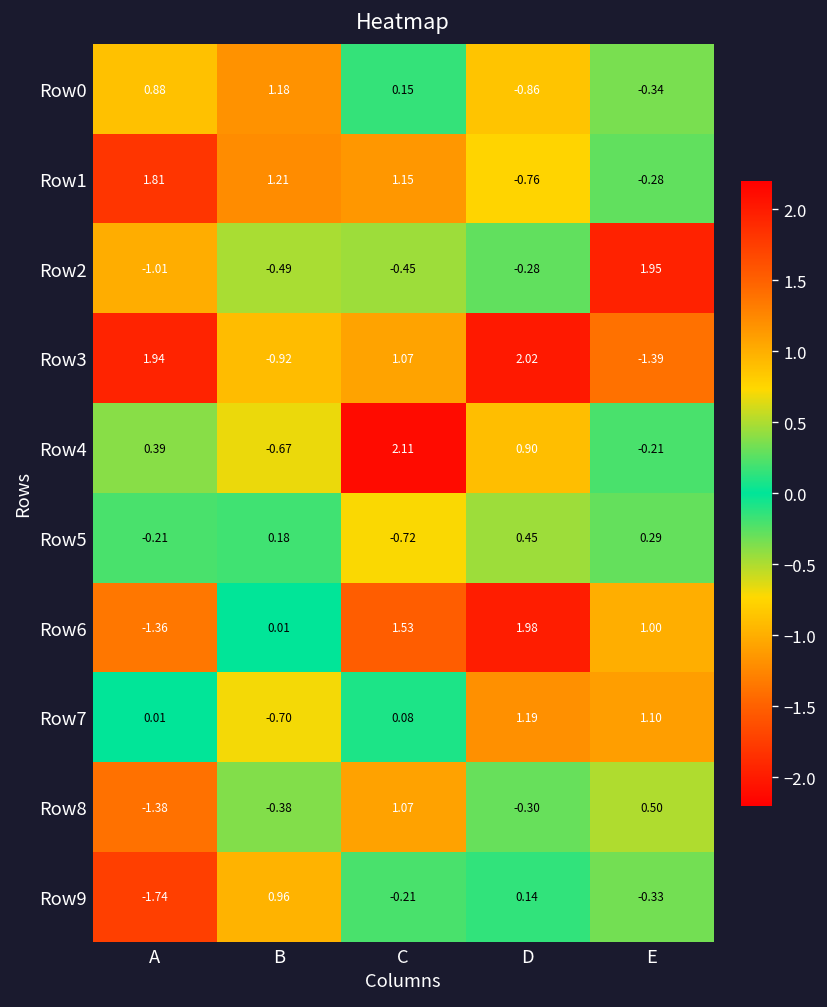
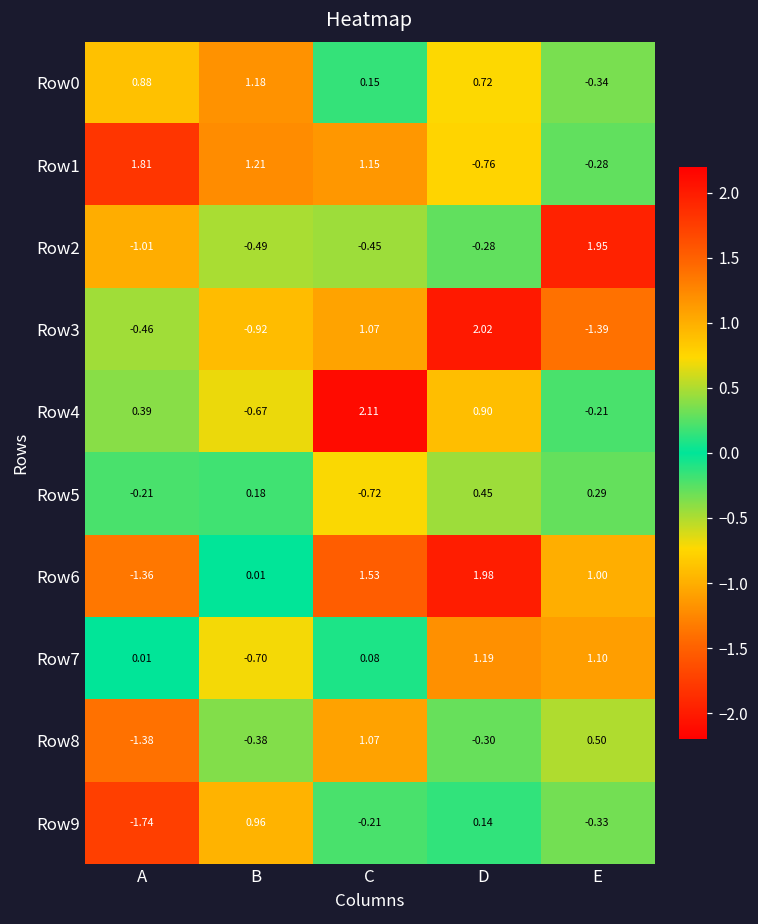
Row0, D: -0.86 -> 0.72
Row3, A: 1.94 -> -0.46
